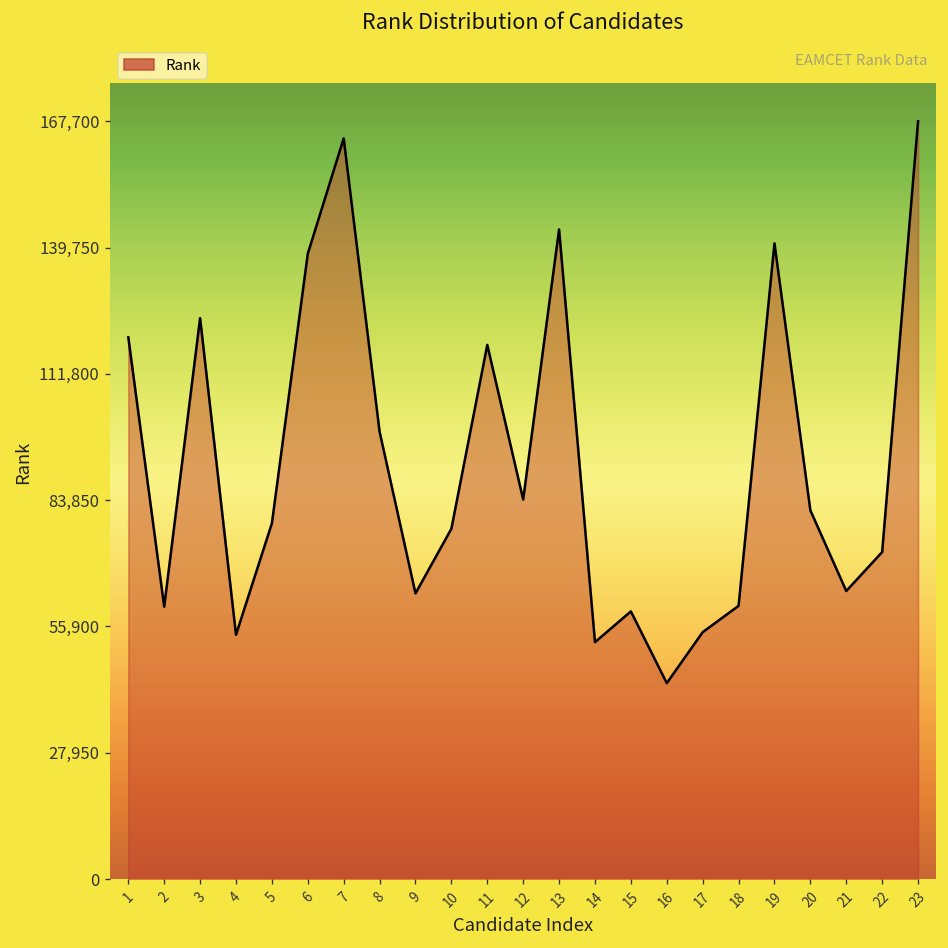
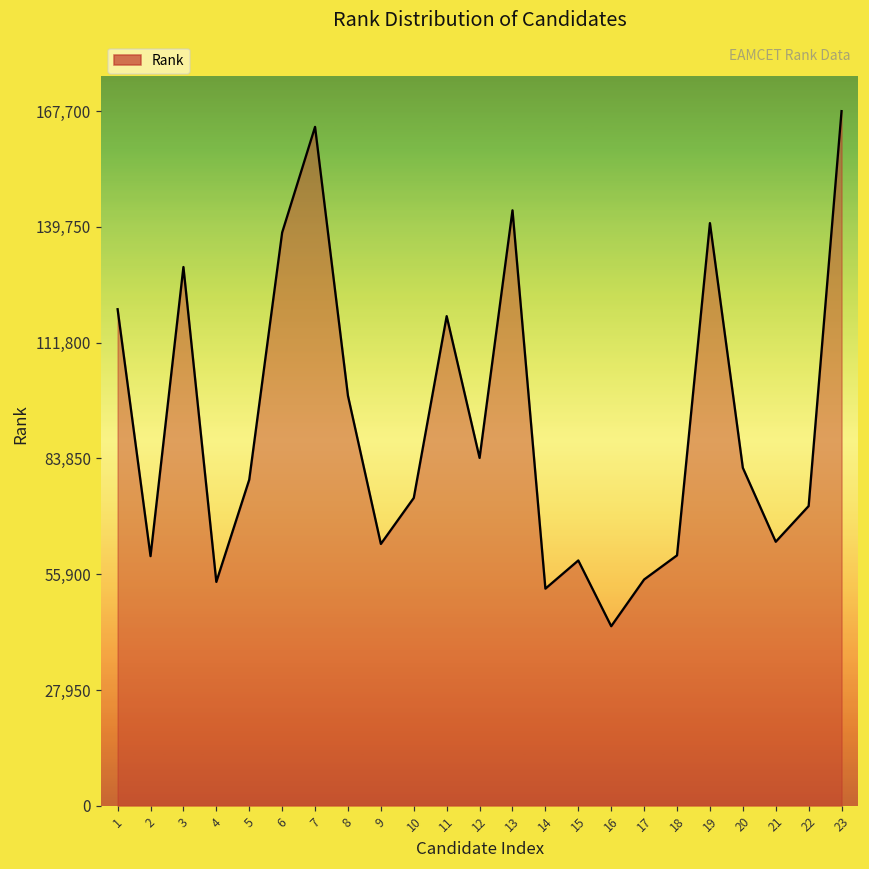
3: 124,000 -> 130,000
10: 78,000 -> 74,000
